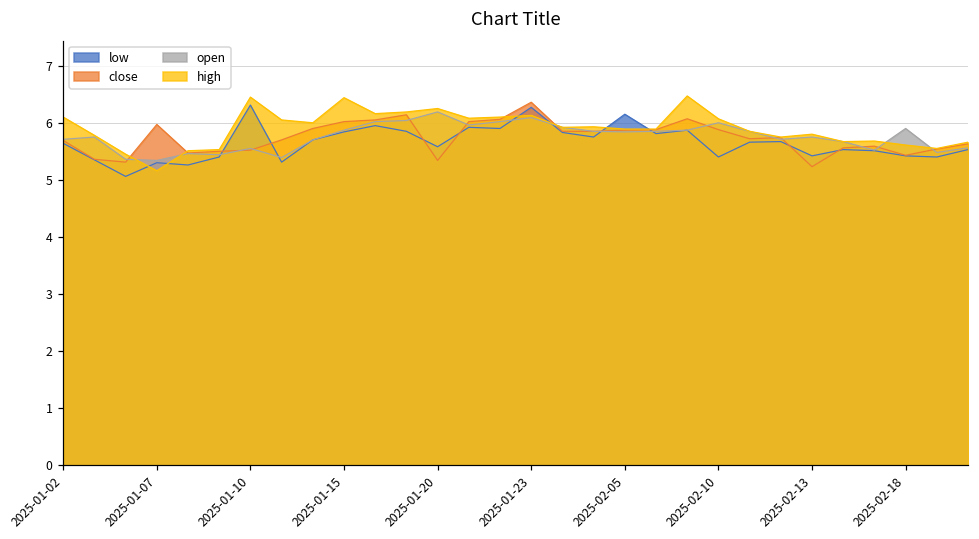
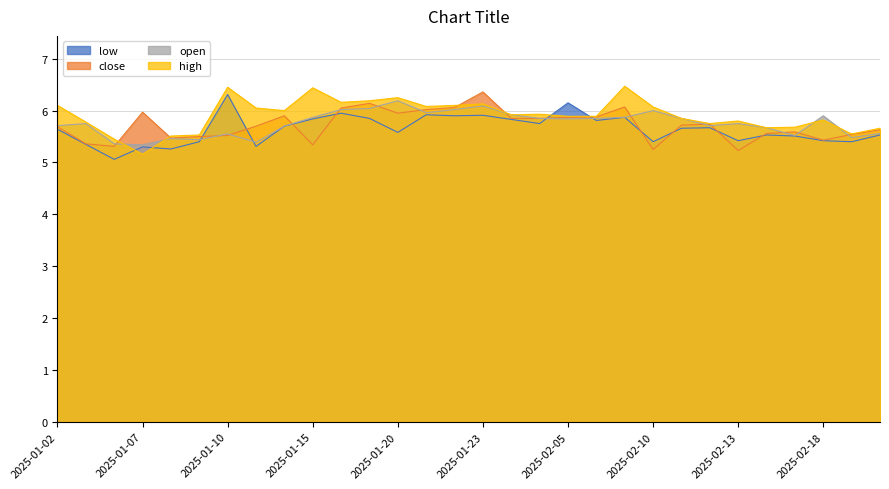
close, 2025-01-15: 6.0 -> 5.3
close, 2025-01-20: 5.3 -> 6.0
low, 2025-01-23: 6.3 -> 5.9
close, 2025-02-10: 5.9 -> 5.3
high, 2025-02-18: 5.6 -> 5.8
